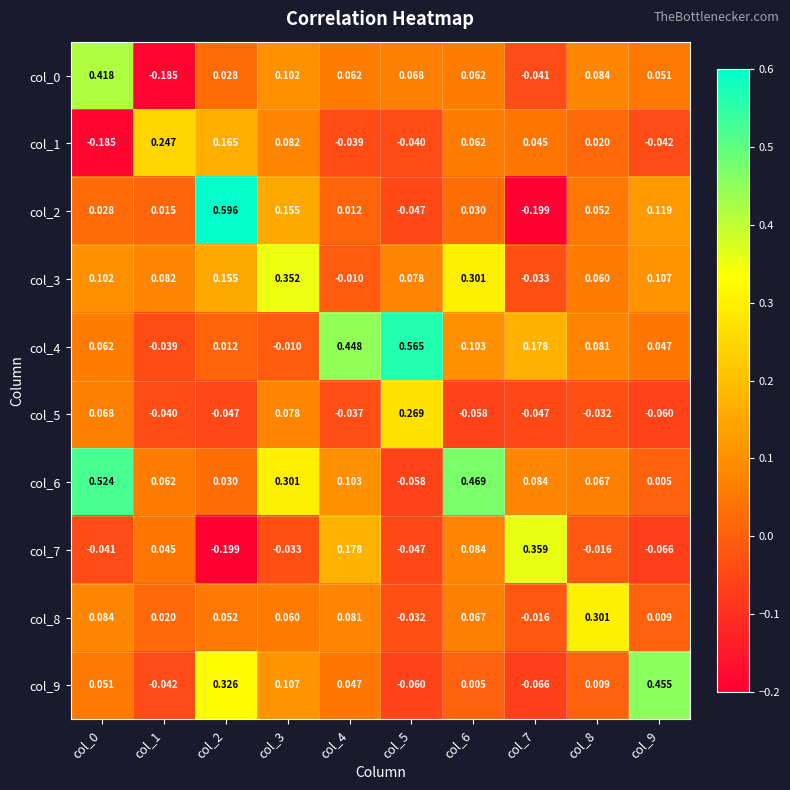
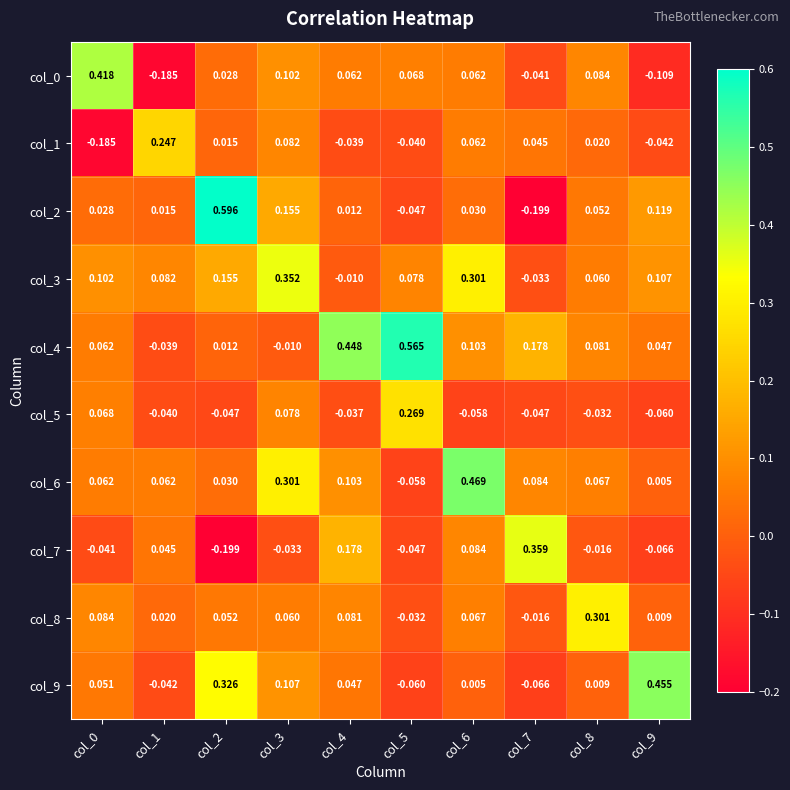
col_0, col_9: 0.051 -> -0.109
col_1, col_2: 0.165 -> 0.015
col_6, col_0: 0.524 -> 0.062
